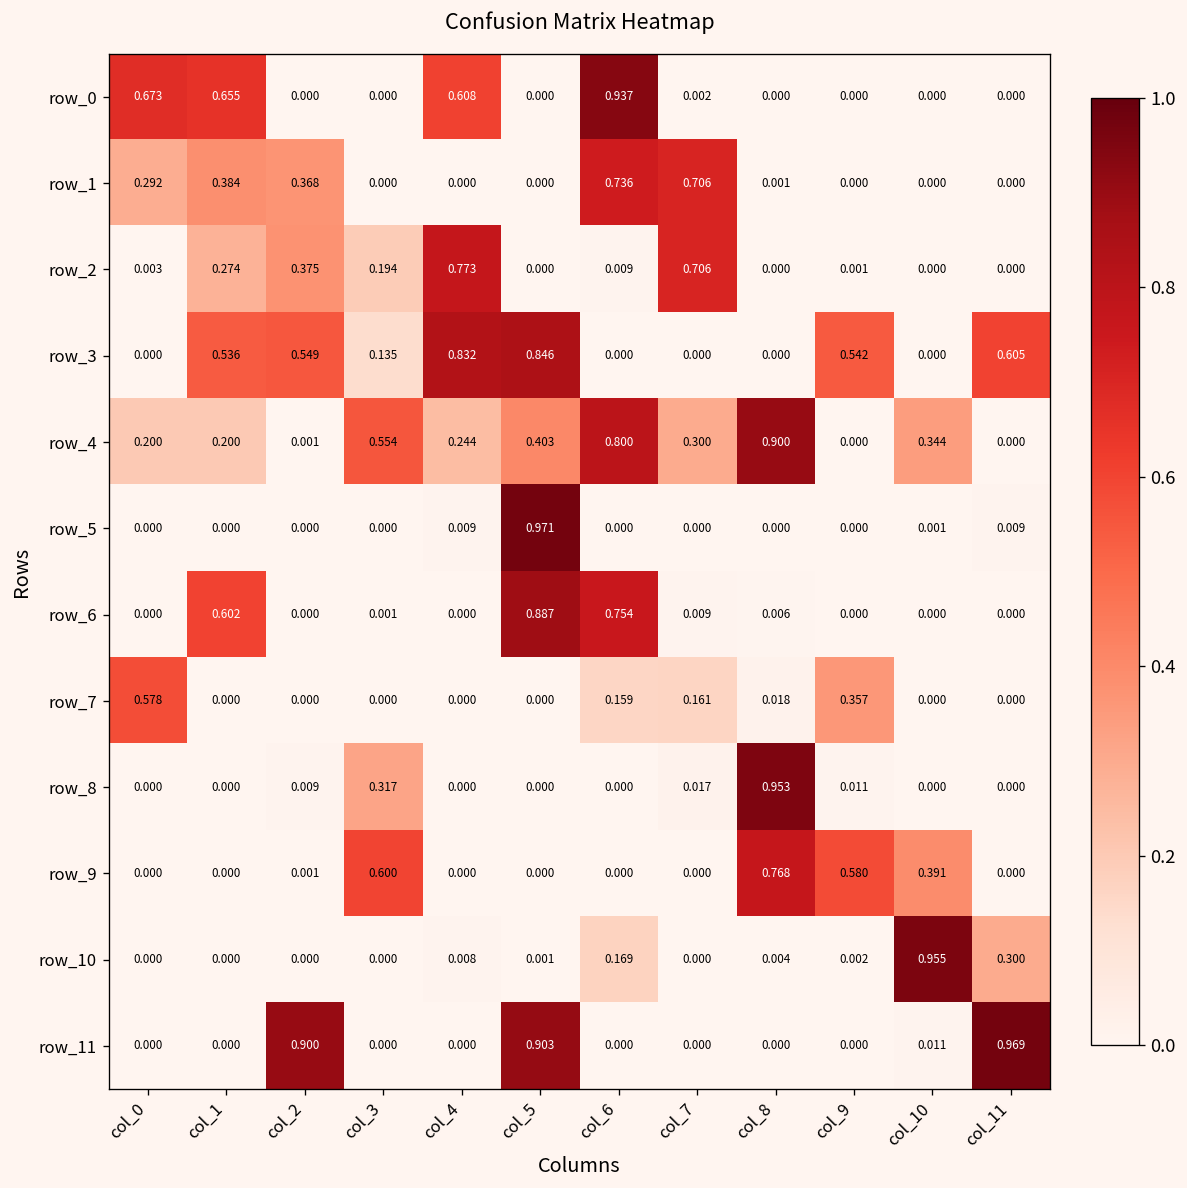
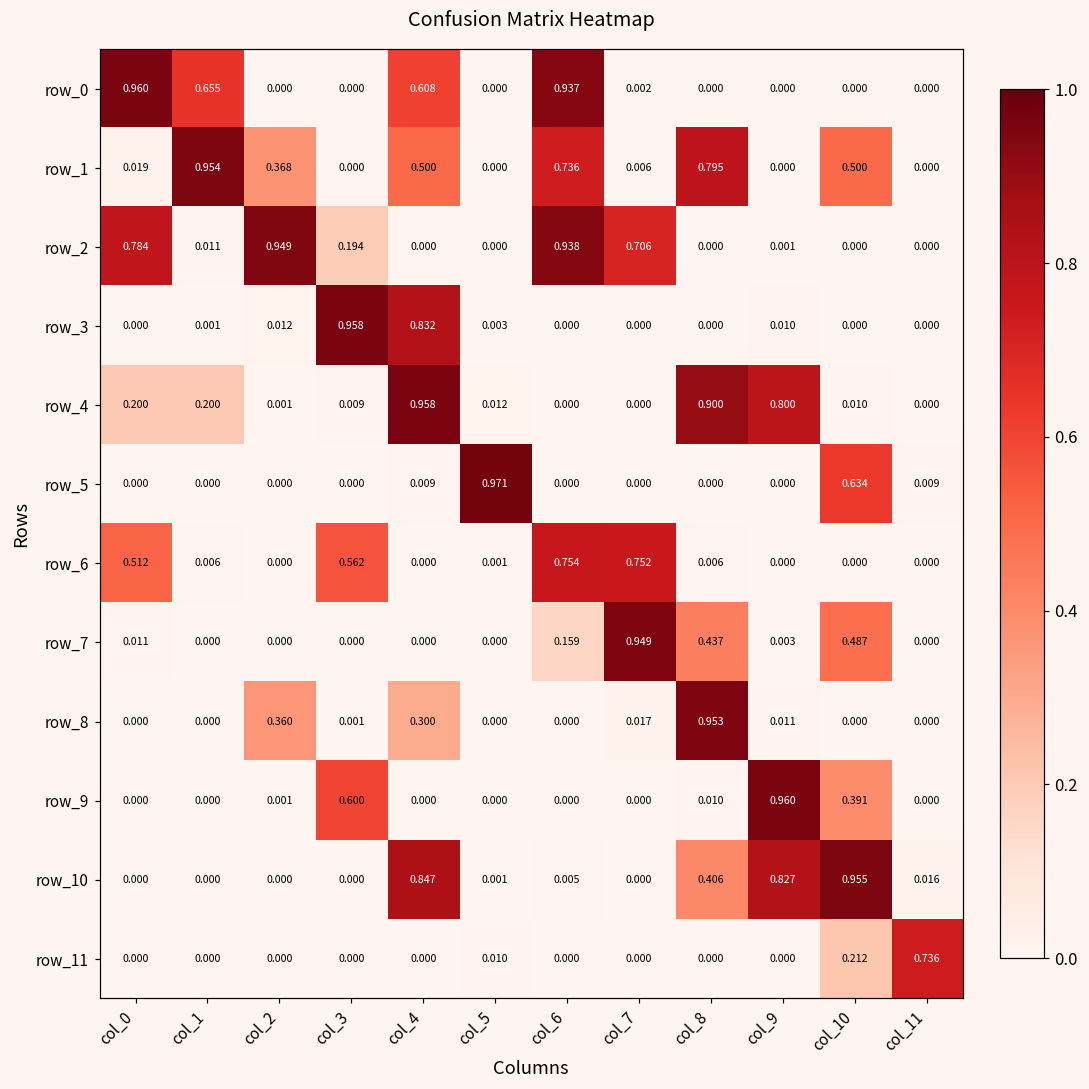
row_0, col_0: 0.673 -> 0.960
row_1, col_0: 0.292 -> 0.019
row_1, col_1: 0.384 -> 0.954
row_1, col_4: 0.000 -> 0.500
row_1, col_7: 0.706 -> 0.006
row_1, col_8: 0.001 -> 0.795
row_1, col_10: 0.000 -> 0.500
row_2, col_0: 0.003 -> 0.784
row_2, col_1: 0.274 -> 0.011
row_2, col_2: 0.375 -> 0.949
row_2, col_4: 0.773 -> 0.000
row_2, col_6: 0.009 -> 0.938
row_3, col_1: 0.536 -> 0.001
row_3, col_2: 0.549 -> 0.012
row_3, col_3: 0.135 -> 0.958
row_3, col_5: 0.846 -> 0.003
row_3, col_9: 0.542 -> 0.010
row_3, col_11: 0.605 -> 0.000
row_4, col_3: 0.554 -> 0.009
row_4, col_4: 0.244 -> 0.958
row_4, col_5: 0.403 -> 0.012
row_4, col_6: 0.800 -> 0.000
row_4, col_7: 0.300 -> 0.000
row_4, col_9: 0.000 -> 0.800
row_4, col_10: 0.344 -> 0.010
row_5, col_10: 0.001 -> 0.634
row_6, col_0: 0.000 -> 0.512
row_6, col_1: 0.602 -> 0.006
row_6, col_3: 0.001 -> 0.562
row_6, col_5: 0.887 -> 0.001
row_6, col_7: 0.009 -> 0.752
row_7, col_0: 0.578 -> 0.011
row_7, col_7: 0.161 -> 0.949
row_7, col_8: 0.018 -> 0.437
row_7, col_9: 0.357 -> 0.003
row_7, col_10: 0.000 -> 0.487
row_8, col_2: 0.009 -> 0.360
row_8, col_3: 0.317 -> 0.001
row_8, col_4: 0.000 -> 0.300
row_9, col_8: 0.768 -> 0.010
row_9, col_9: 0.580 -> 0.960
row_10, col_4: 0.008 -> 0.847
row_10, col_6: 0.169 -> 0.005
row_10, col_8: 0.004 -> 0.406
row_10, col_9: 0.002 -> 0.827
row_10, col_11: 0.300 -> 0.016
row_11, col_2: 0.900 -> 0.000
row_11, col_5: 0.903 -> 0.010
row_11, col_10: 0.011 -> 0.212
row_11, col_11: 0.969 -> 0.736
